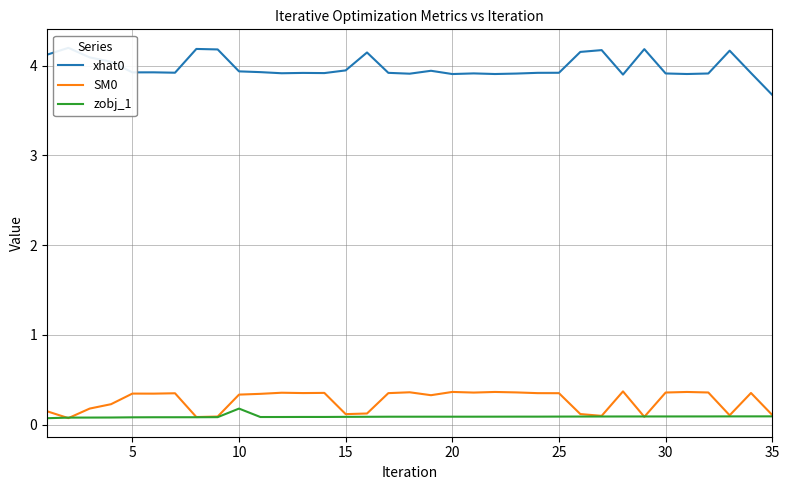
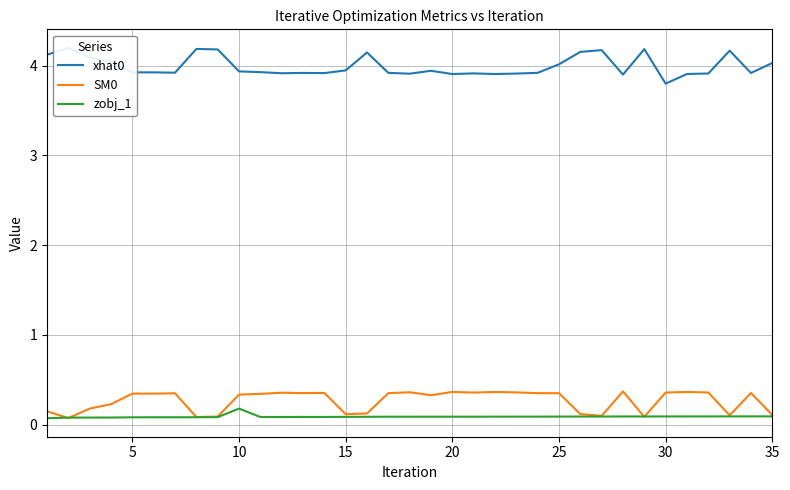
xhat0, 25: 3.9 -> 4.0
xhat0, 30: 3.9 -> 3.8
xhat0, 35: 3.7 -> 4.0
